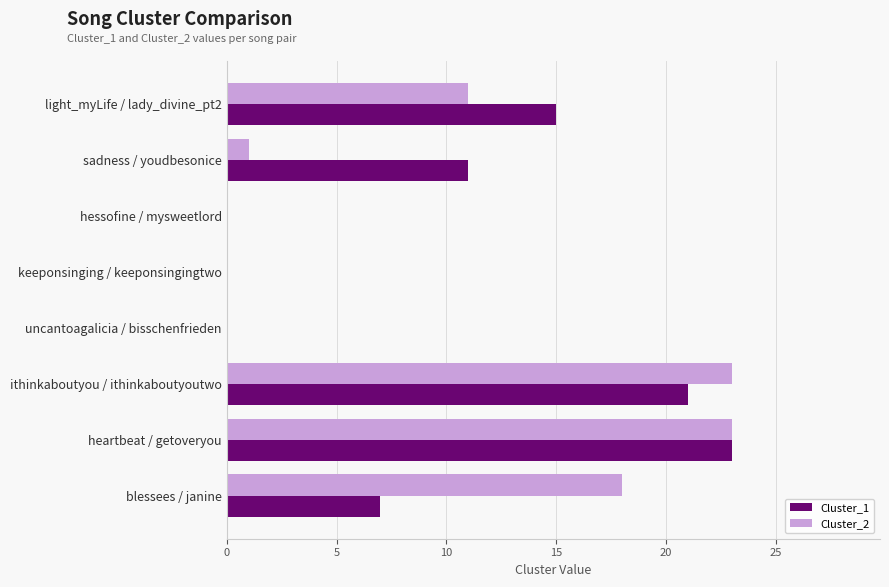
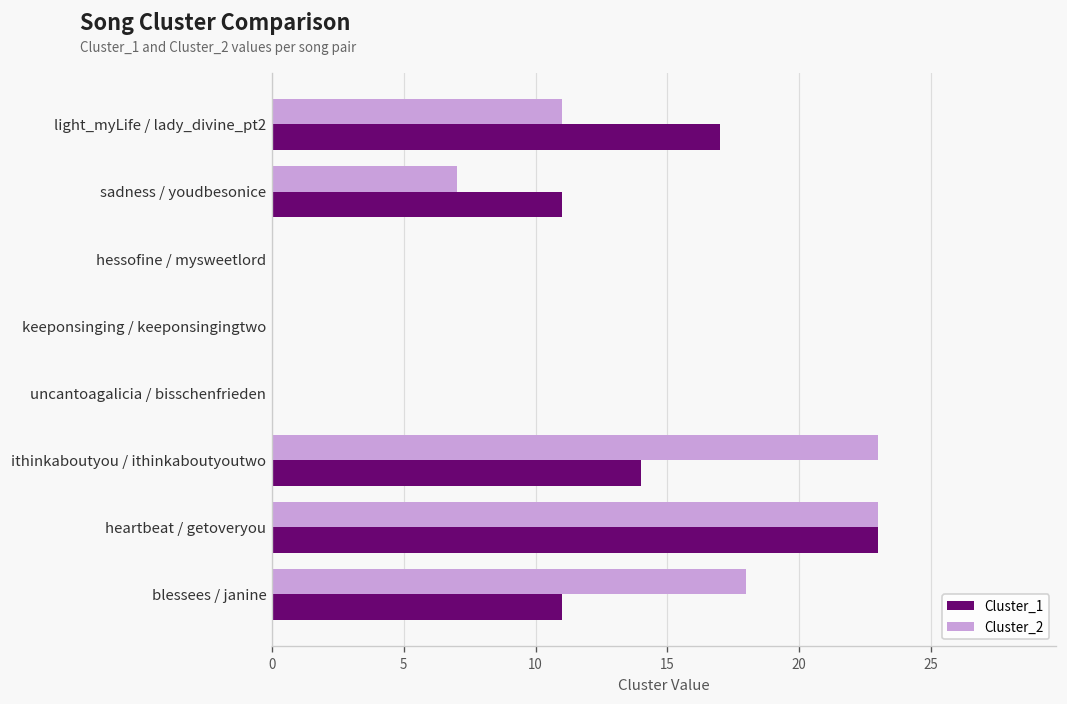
Cluster_1, light_myLife / lady_divine_pt2: 15 -> 17
Cluster_2, sadness / youdbesonice: 1 -> 7
Cluster_1, ithinkaboutyou / ithinkaboutyoutwo: 21 -> 14
Cluster_1, blessees / janine: 7 -> 11
